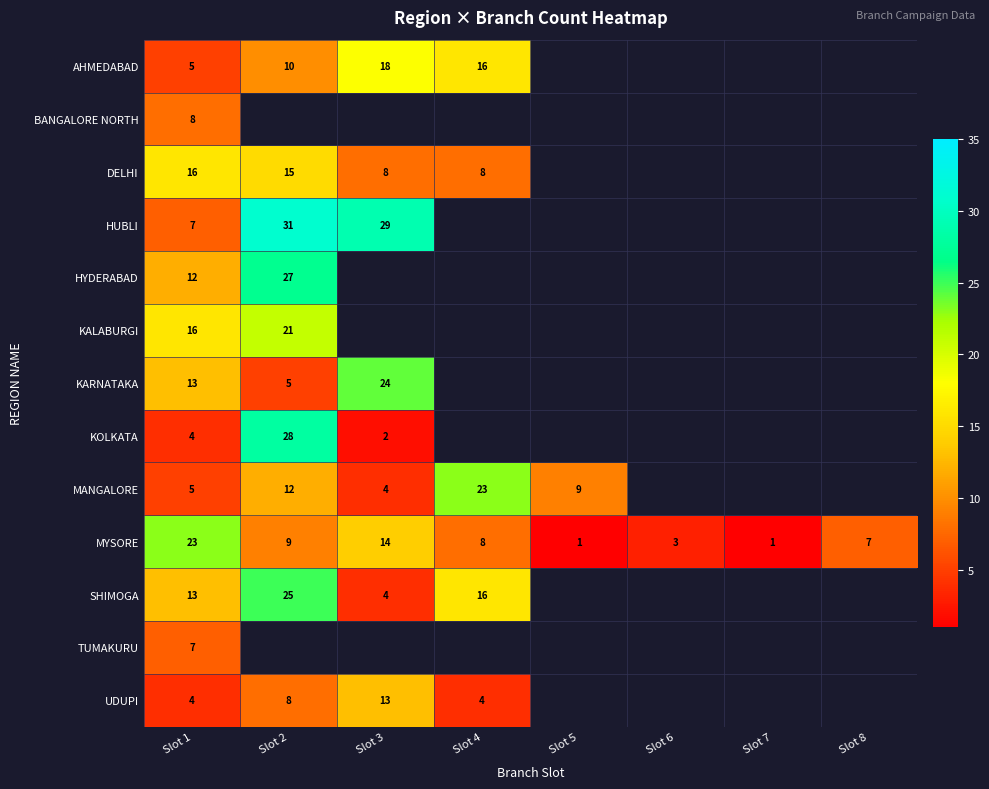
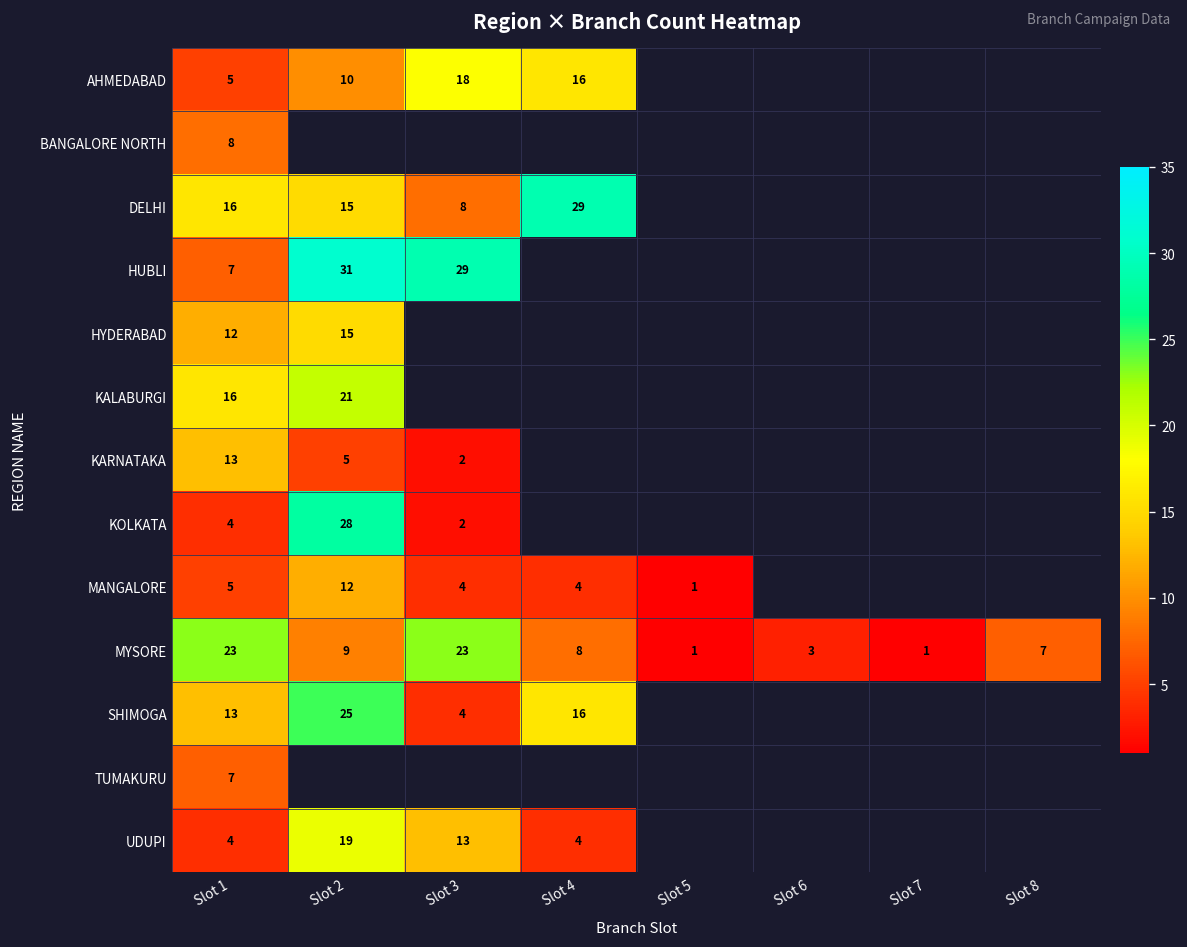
DELHI, Slot 4: 8 -> 29
HYDERABAD, Slot 2: 27 -> 15
KARNATAKA, Slot 3: 24 -> 2
MANGALORE, Slot 4: 23 -> 4
MANGALORE, Slot 5: 9 -> 1
MYSORE, Slot 3: 14 -> 23
UDUPI, Slot 2: 8 -> 19
